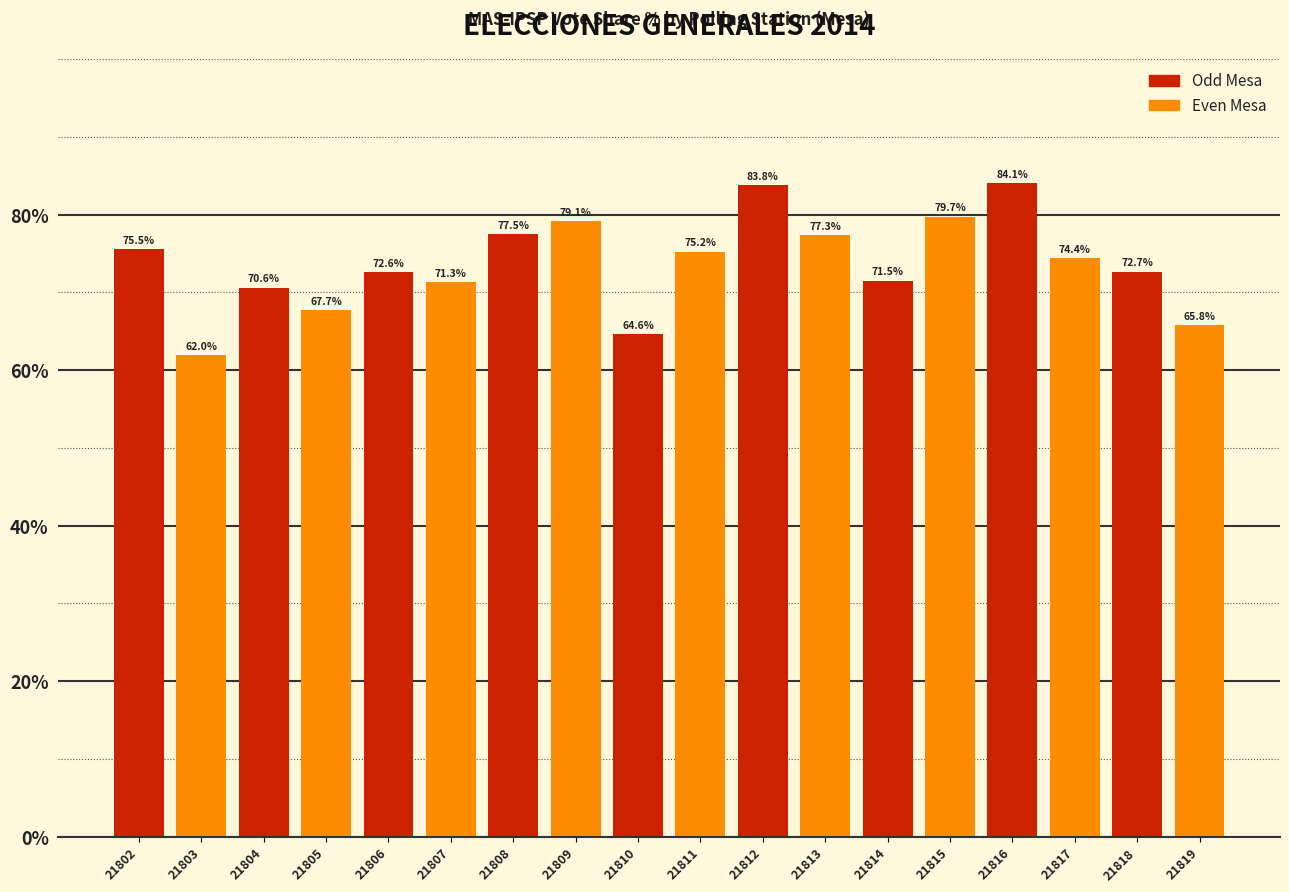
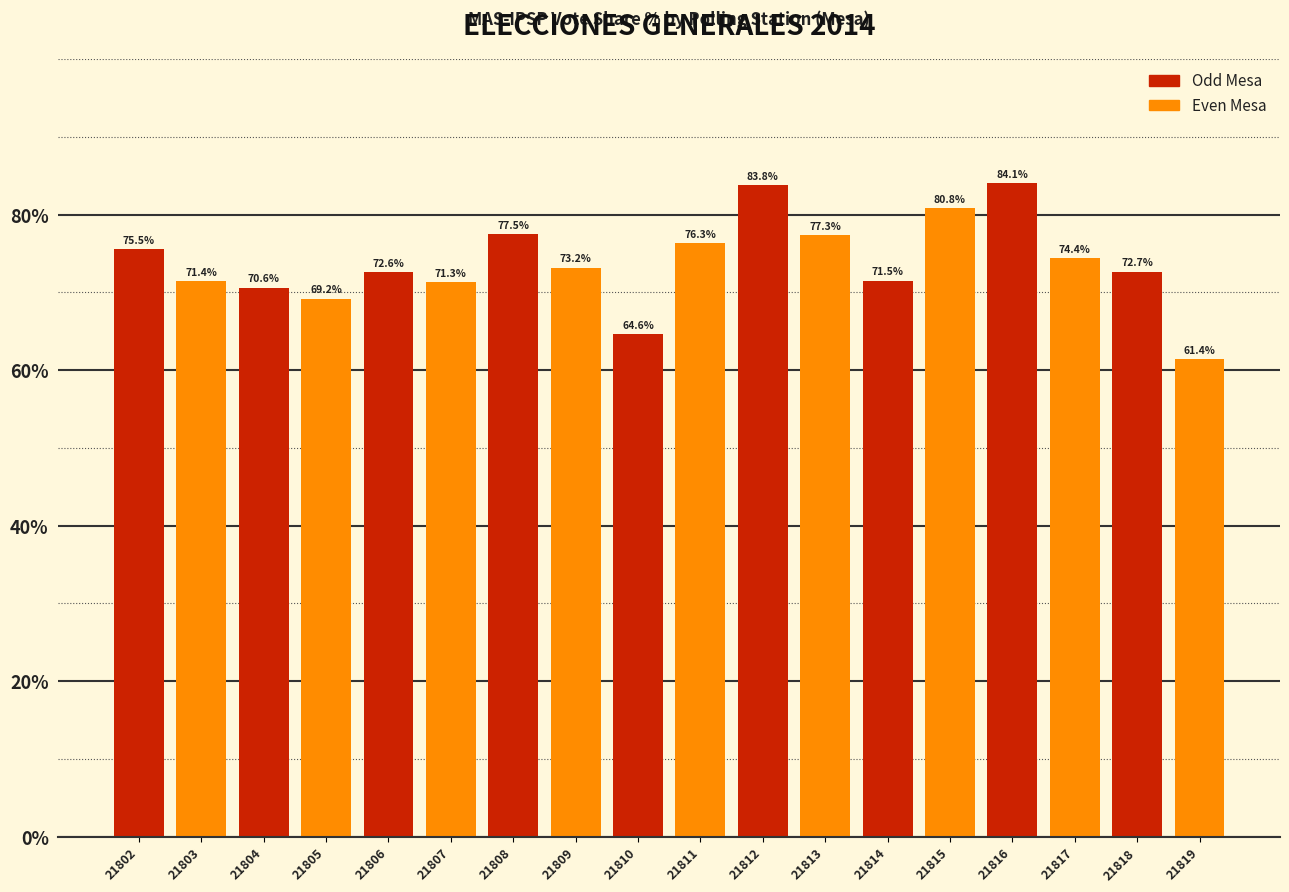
21803: 62.0% -> 71.4%
21805: 67.7% -> 69.2%
21809: 79.1% -> 73.2%
21811: 75.2% -> 76.3%
21815: 79.7% -> 80.8%
21819: 65.8% -> 61.4%
